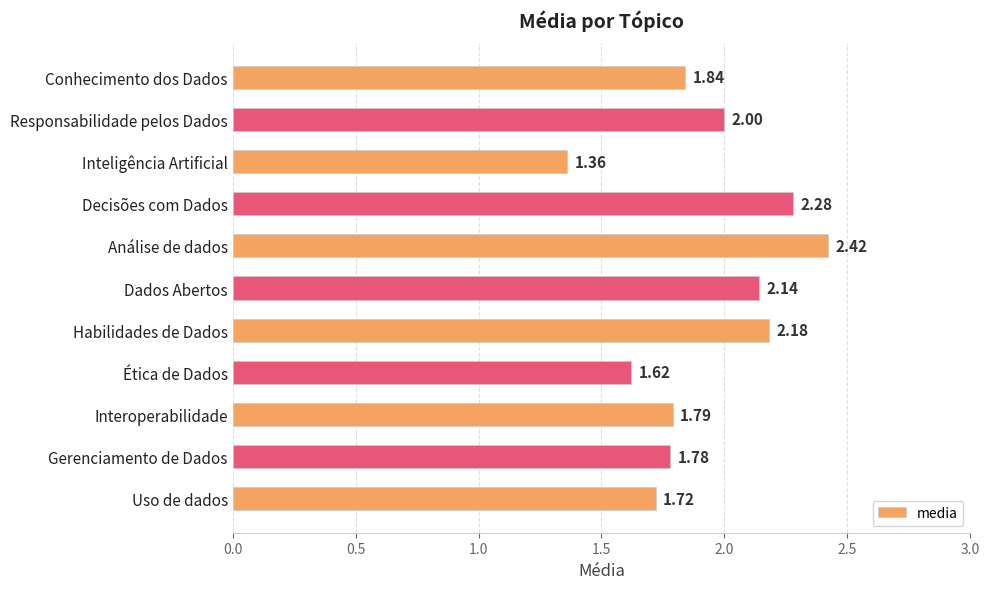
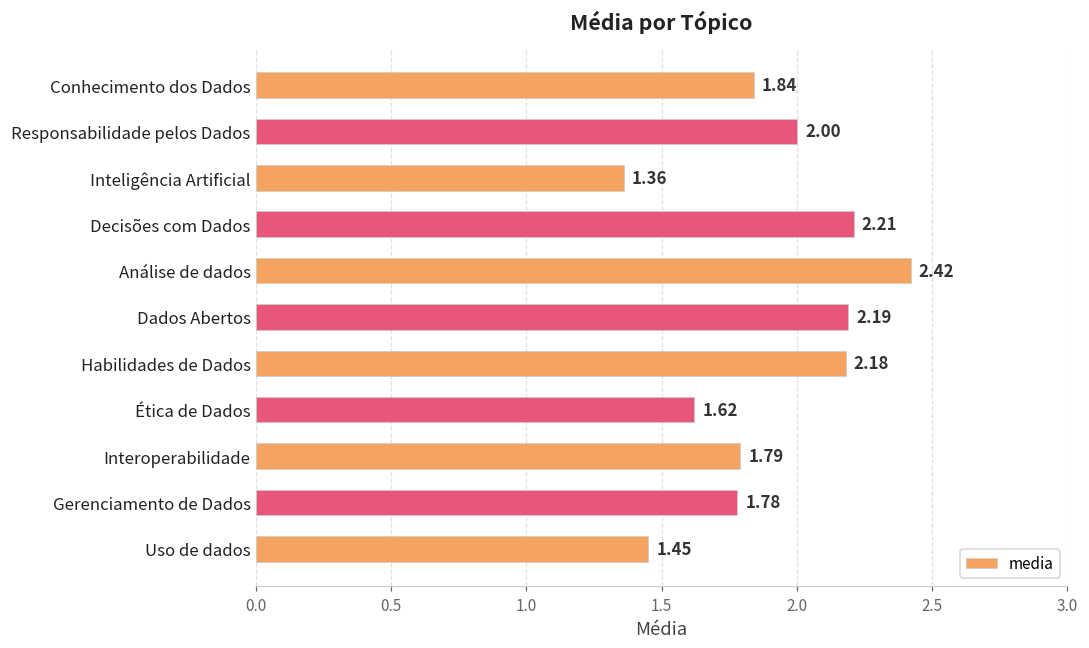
Decisões com Dados: 2.28 -> 2.21
Dados Abertos: 2.14 -> 2.19
Uso de dados: 1.72 -> 1.45
